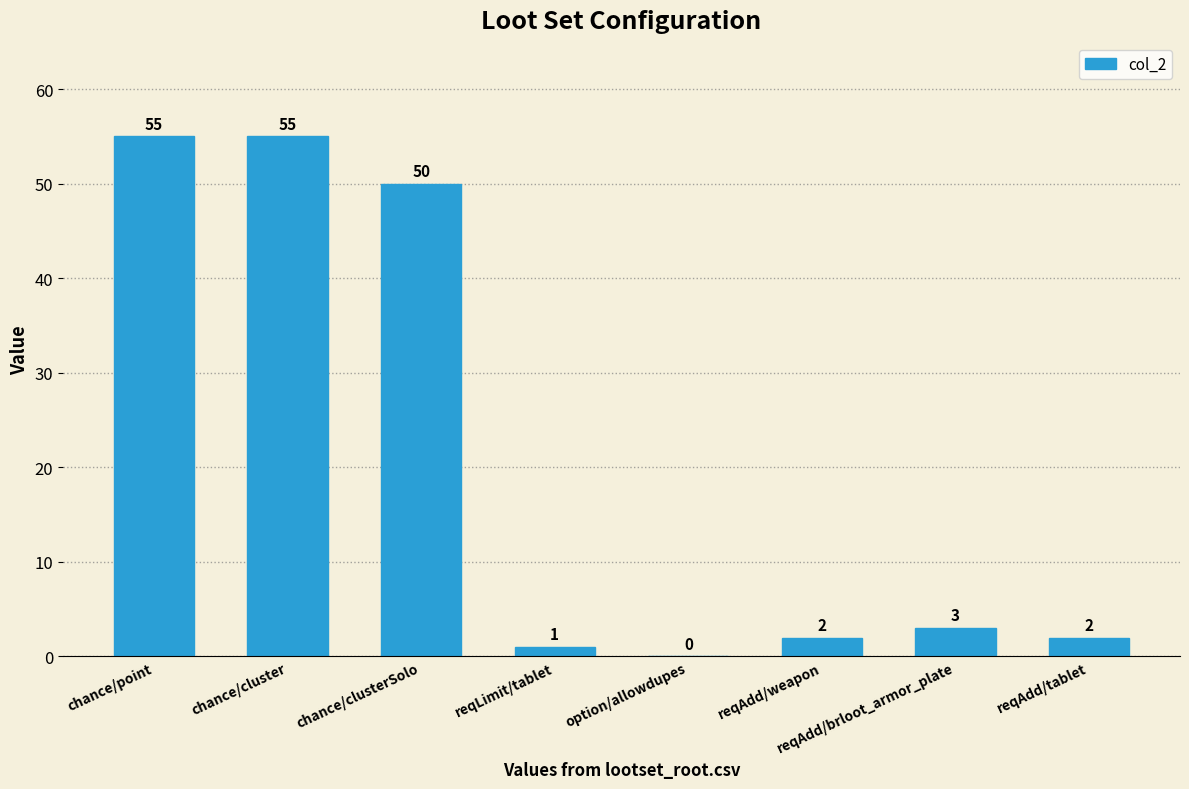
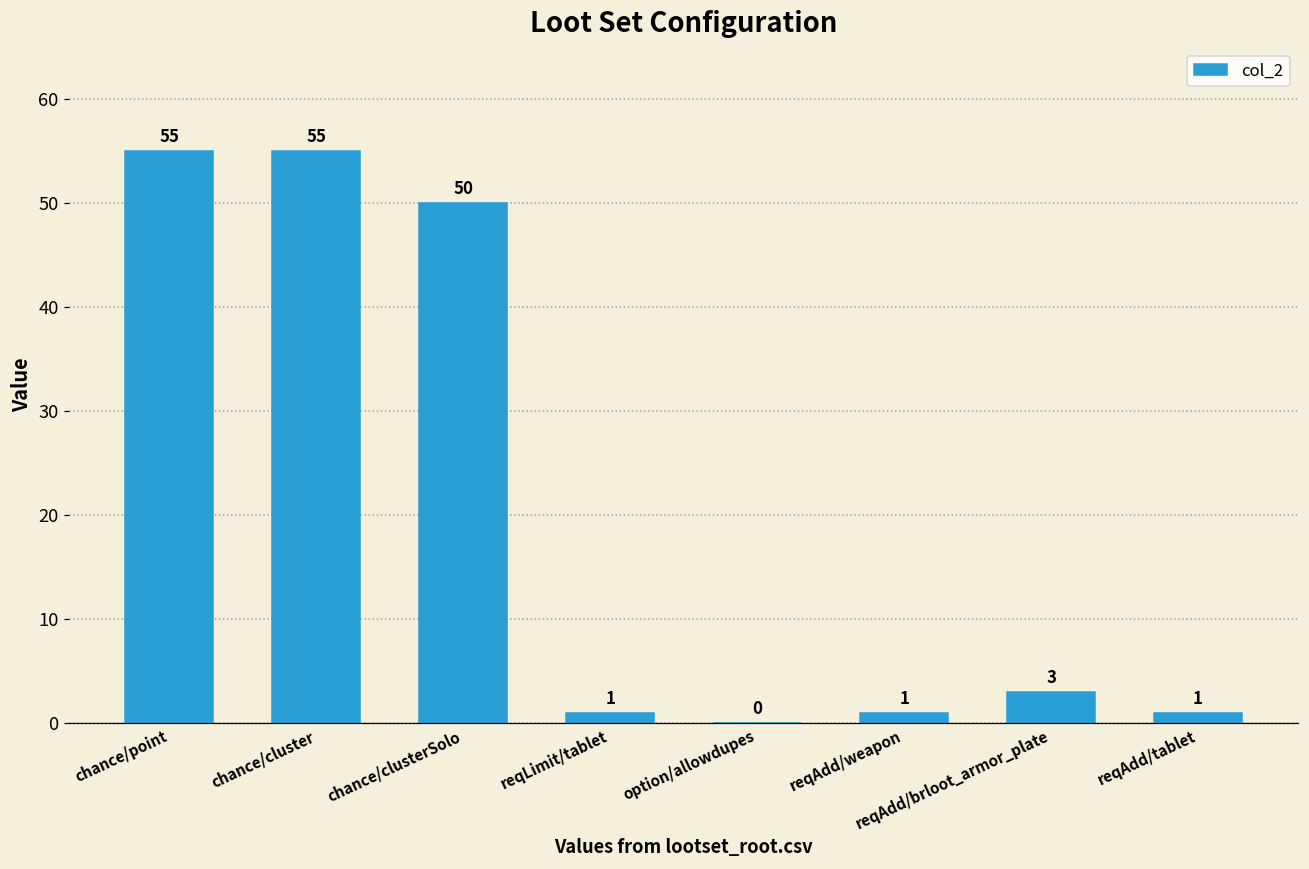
reqAdd/weapon: 2 -> 1
reqAdd/tablet: 2 -> 1
